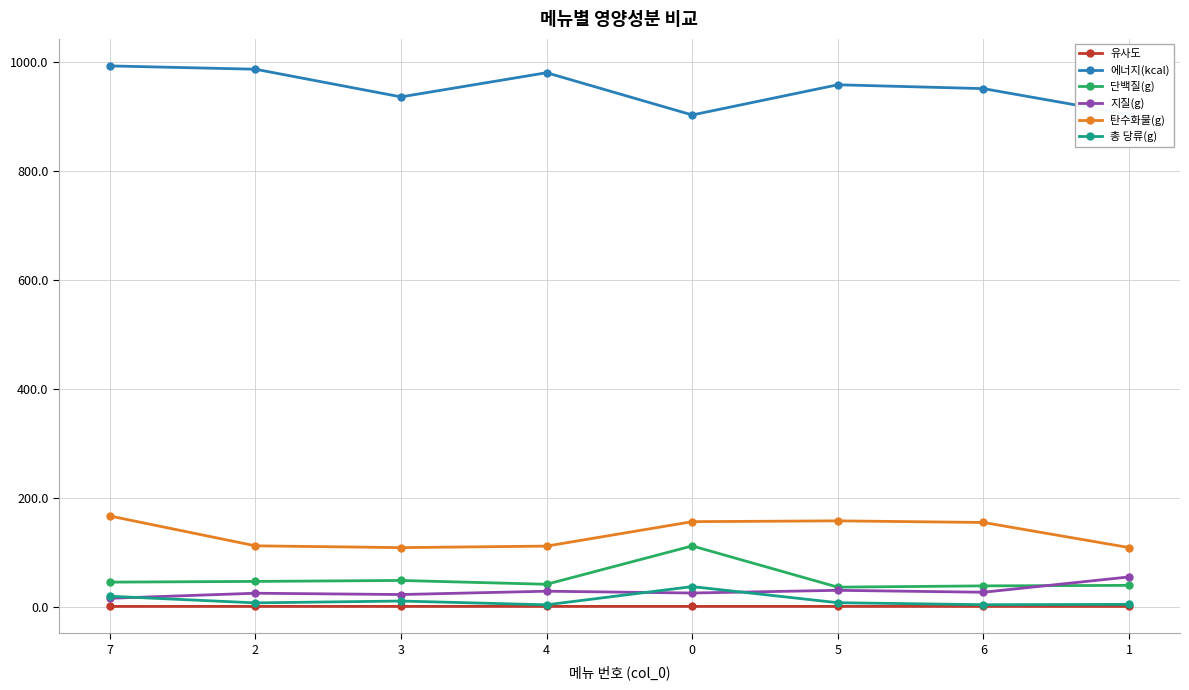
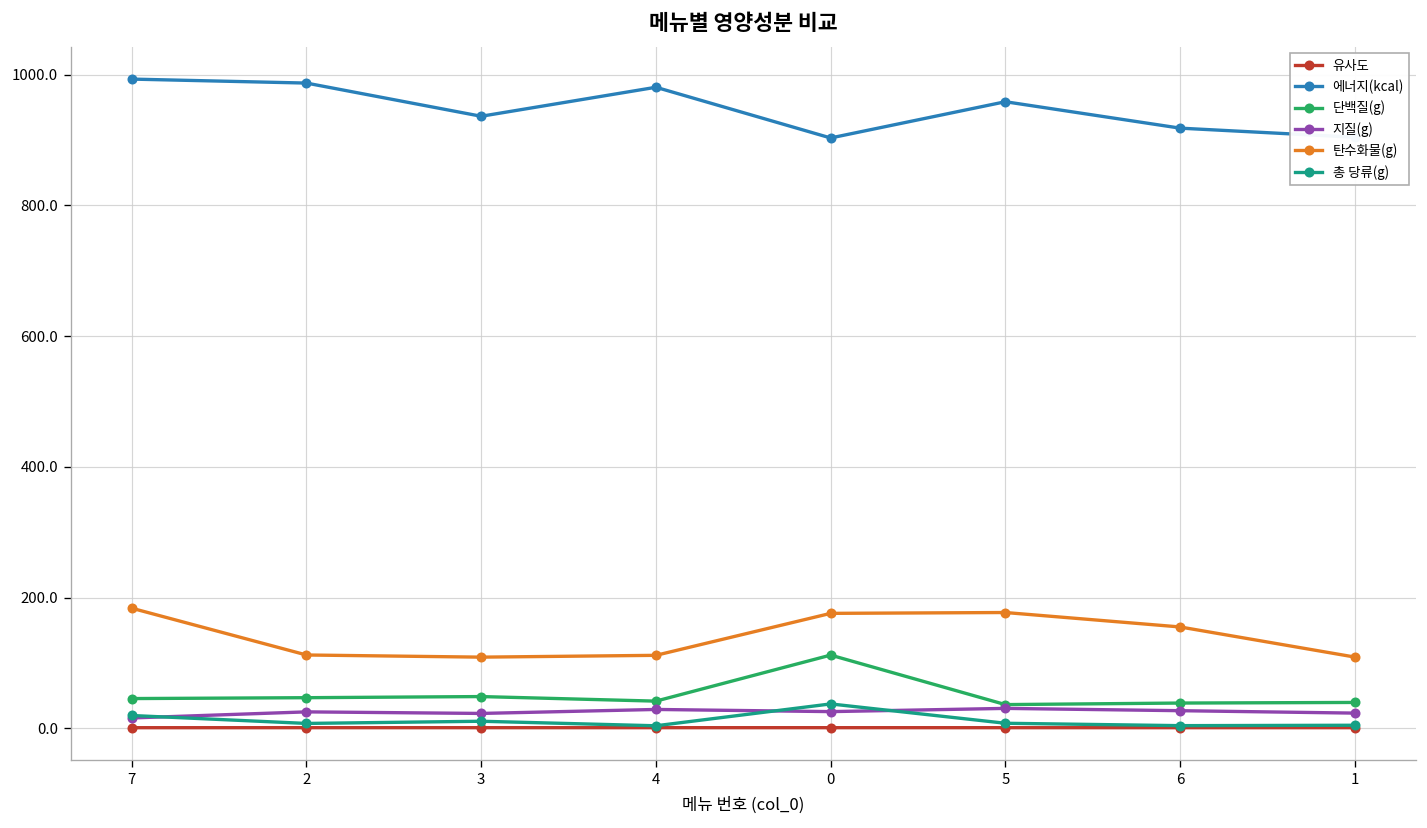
탄수화물(g), 7: 170 -> 180
탄수화물(g), 0: 160 -> 180
탄수화물(g), 5: 160 -> 180
에너지(kcal), 6: 950 -> 920
지질(g), 1: 60 -> 20
